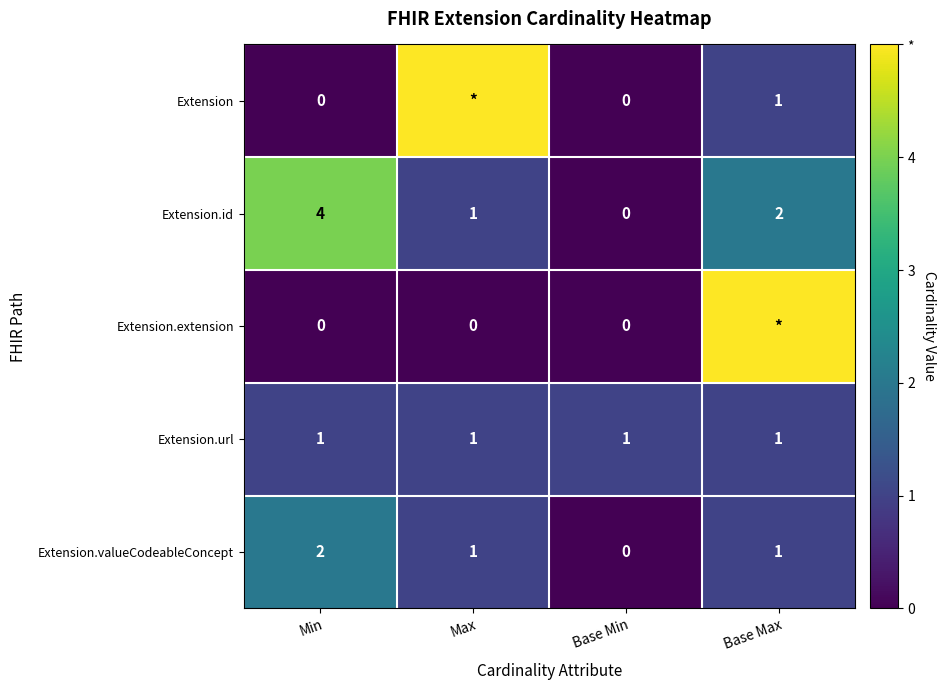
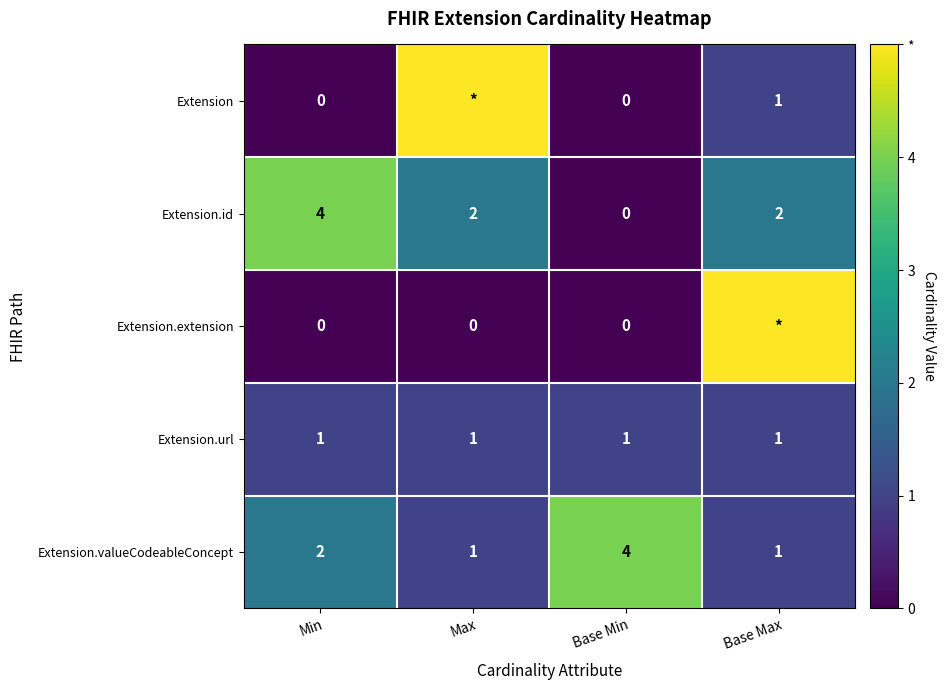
Extension.id, Max: 1 -> 2
Extension.valueCodeableConcept, Base Min: 0 -> 4
